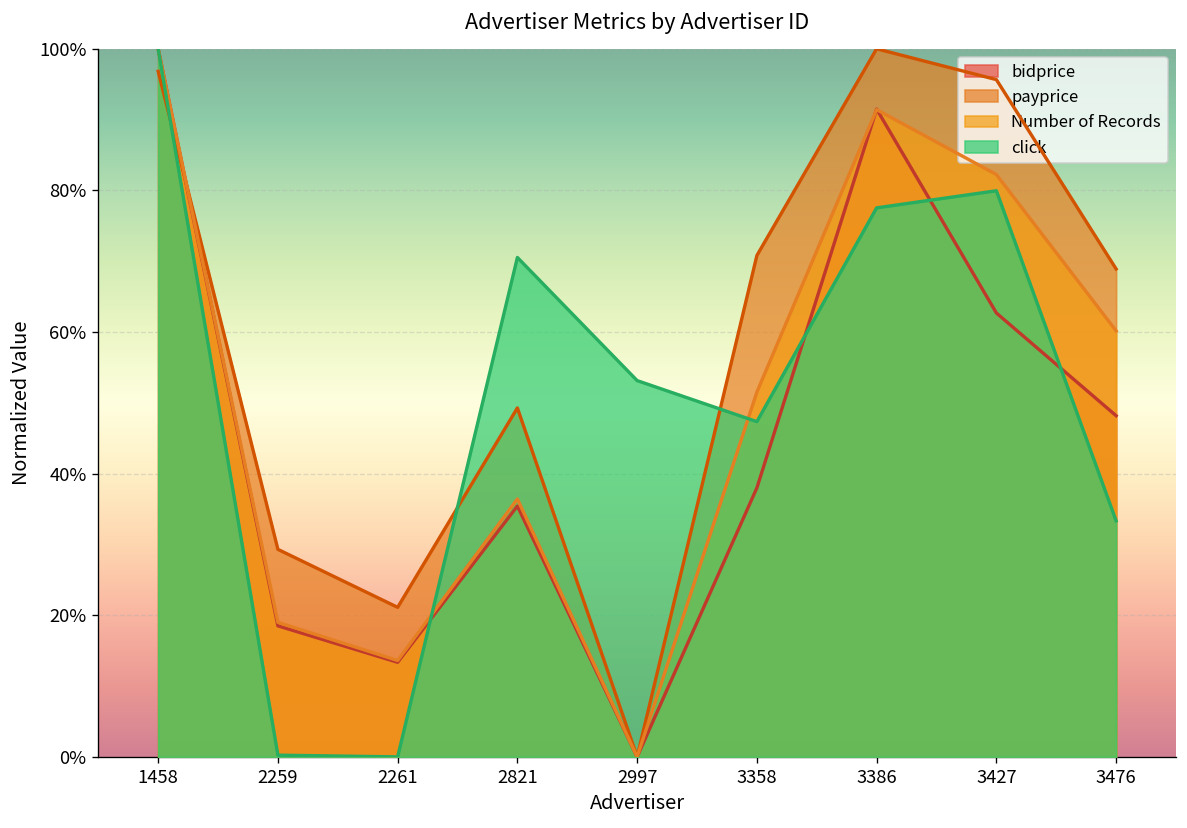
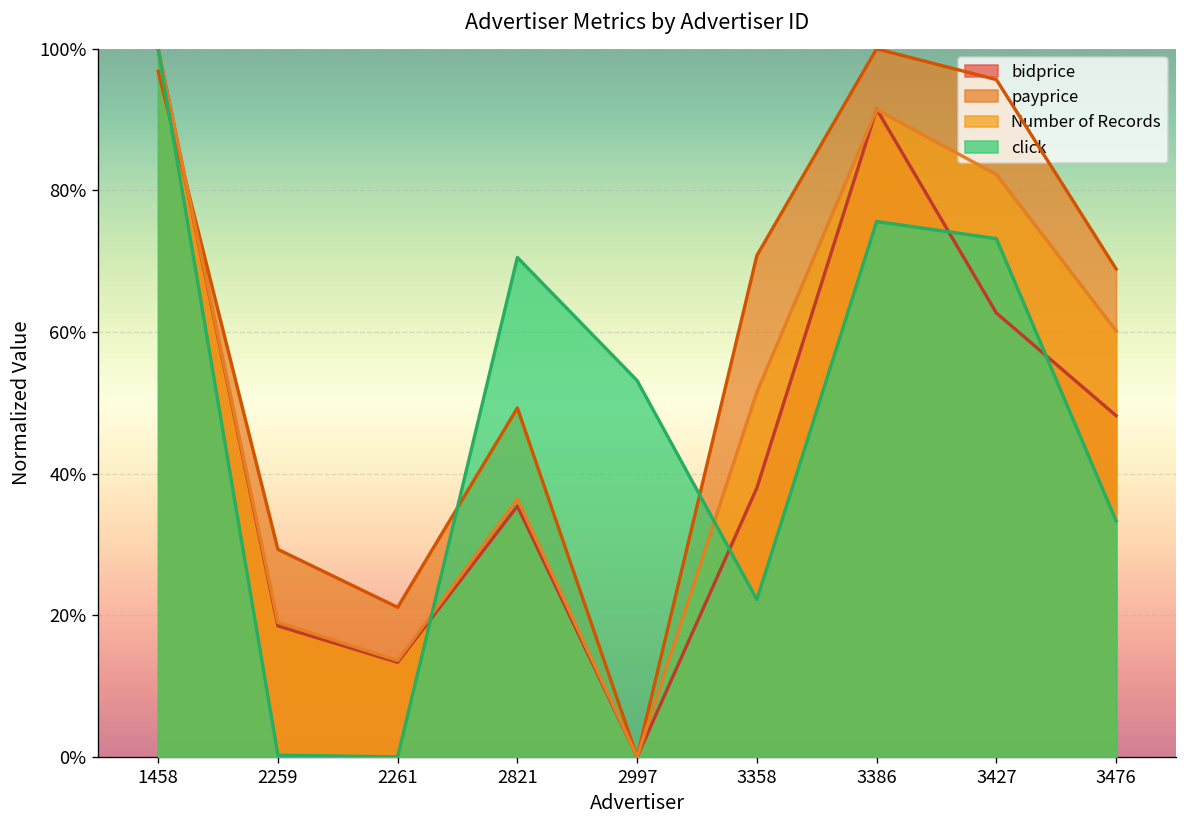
click, 3358: 47% -> 22%
click, 3386: 78% -> 76%
click, 3427: 80% -> 73%
